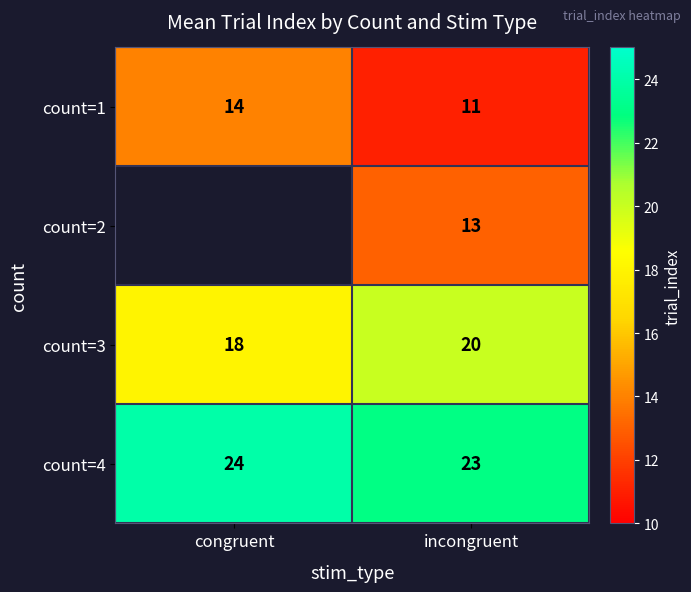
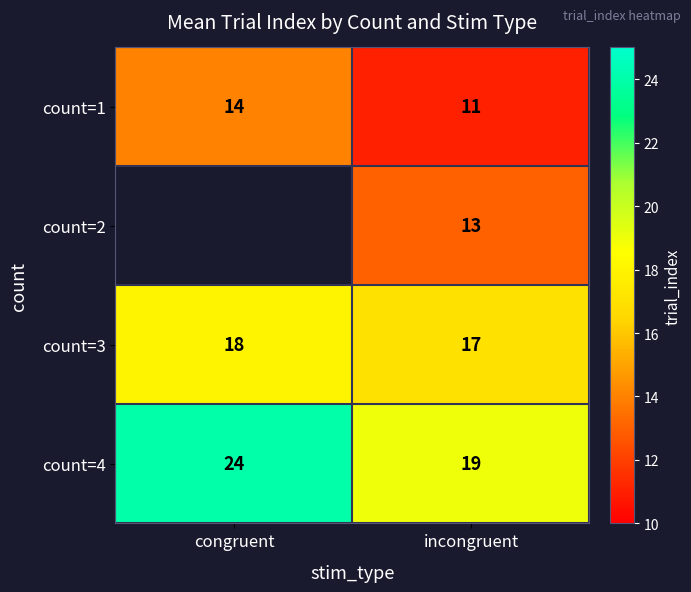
count=3, incongruent: 20 -> 17
count=4, incongruent: 23 -> 19
